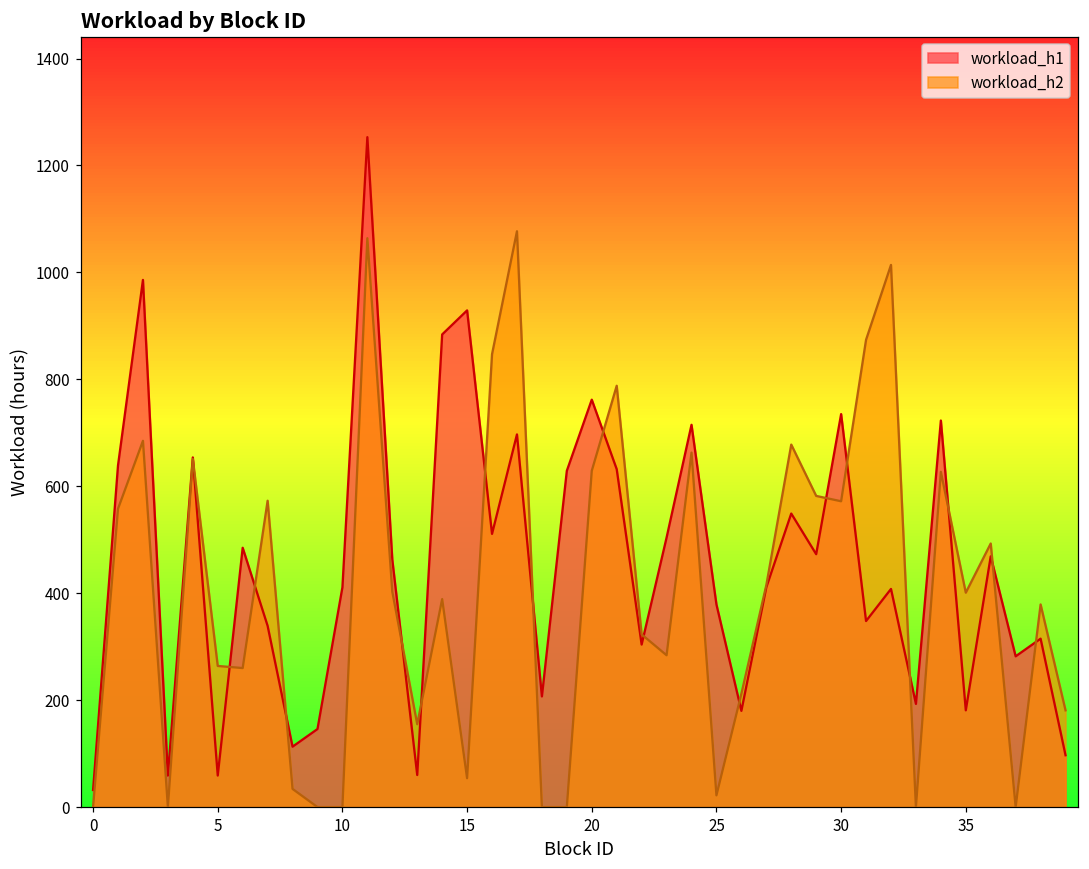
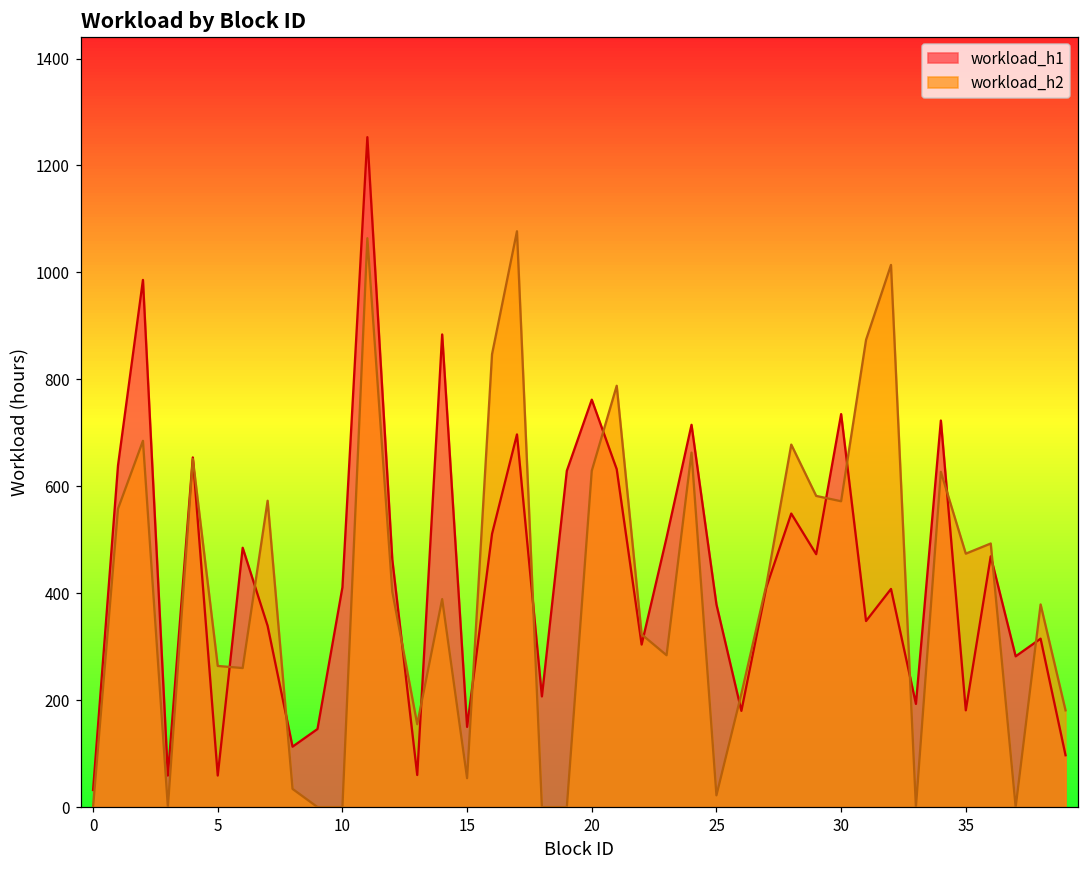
workload_h1, 15: 930 -> 150
workload_h2, 35: 400 -> 470
